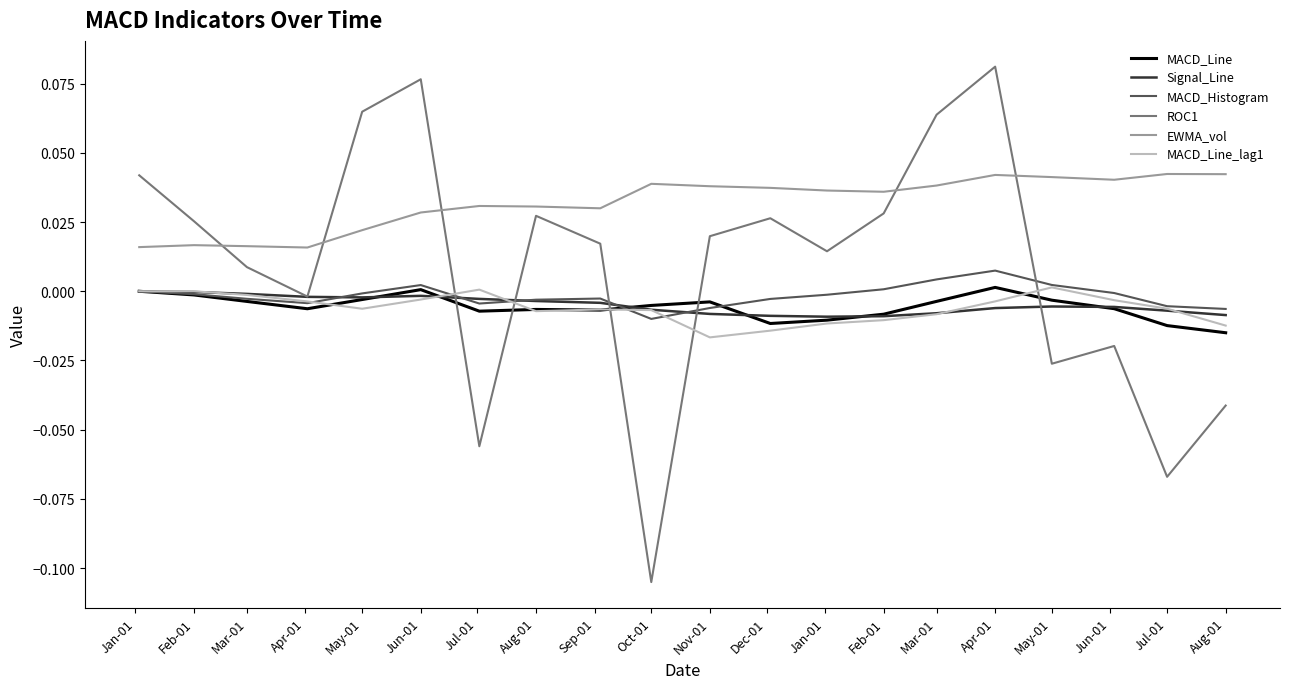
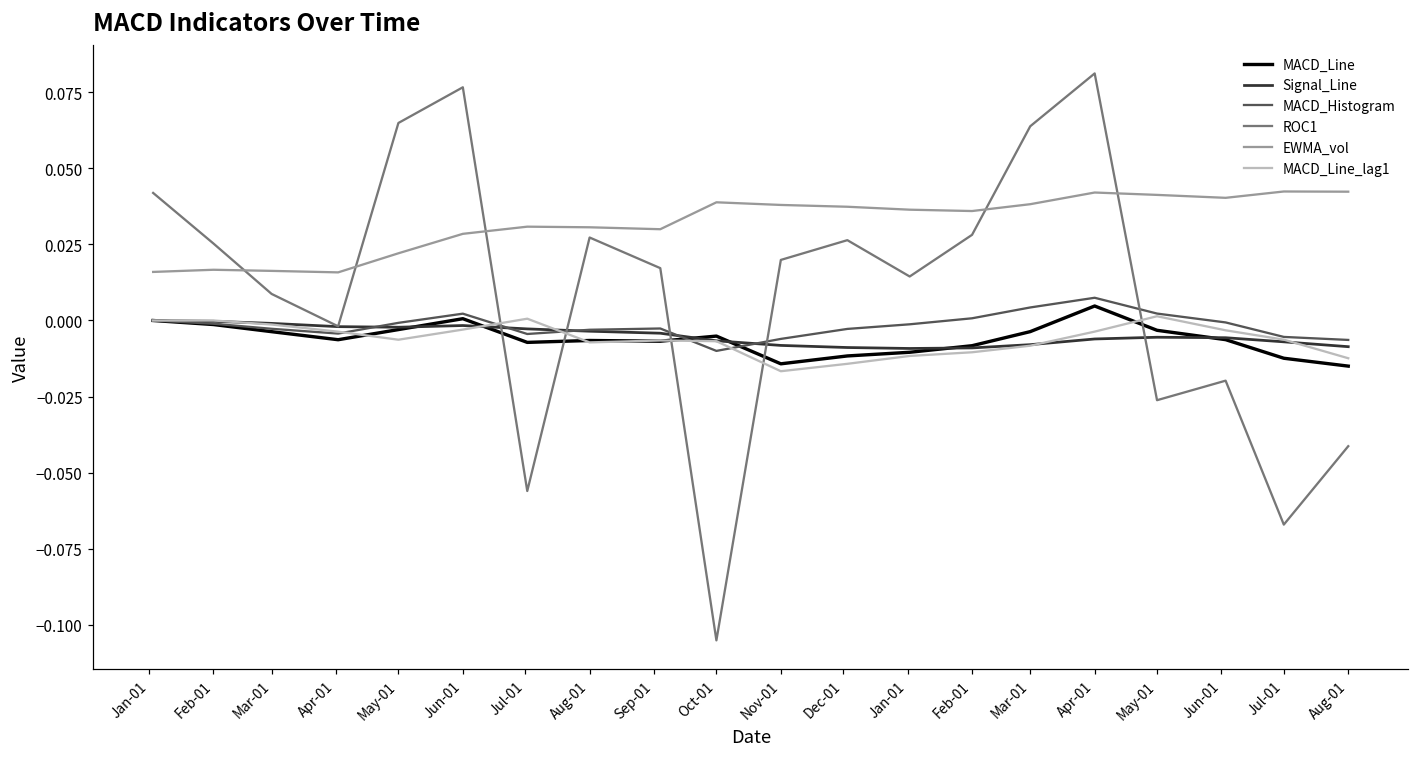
MACD_Line, Nov-01: -0.004 -> -0.014
MACD_Line, Apr-01: 0.001 -> 0.005
